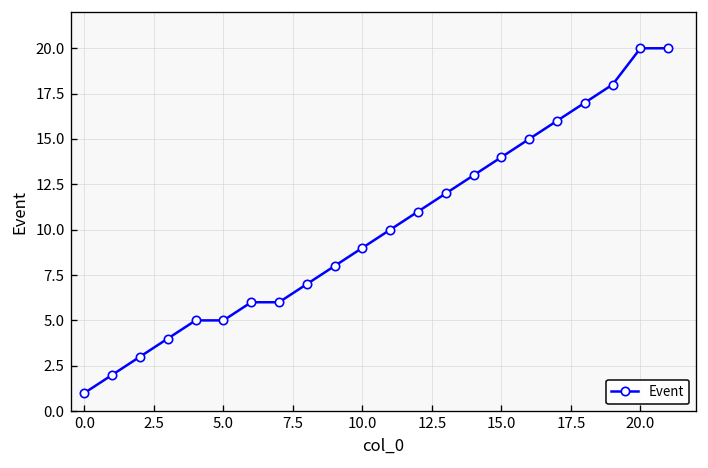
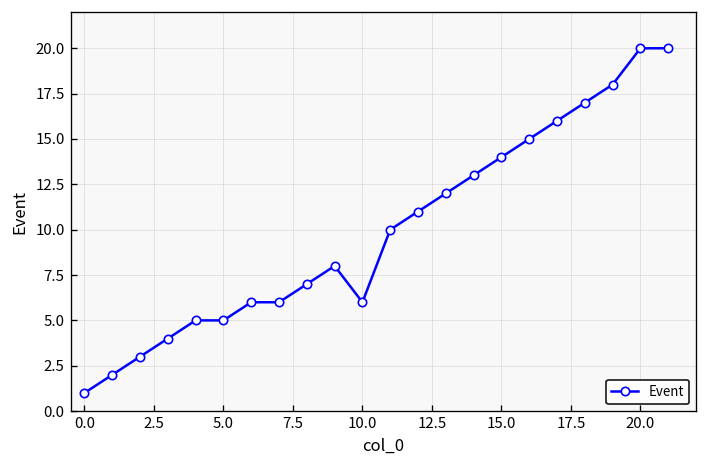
10.0: 9 -> 6
